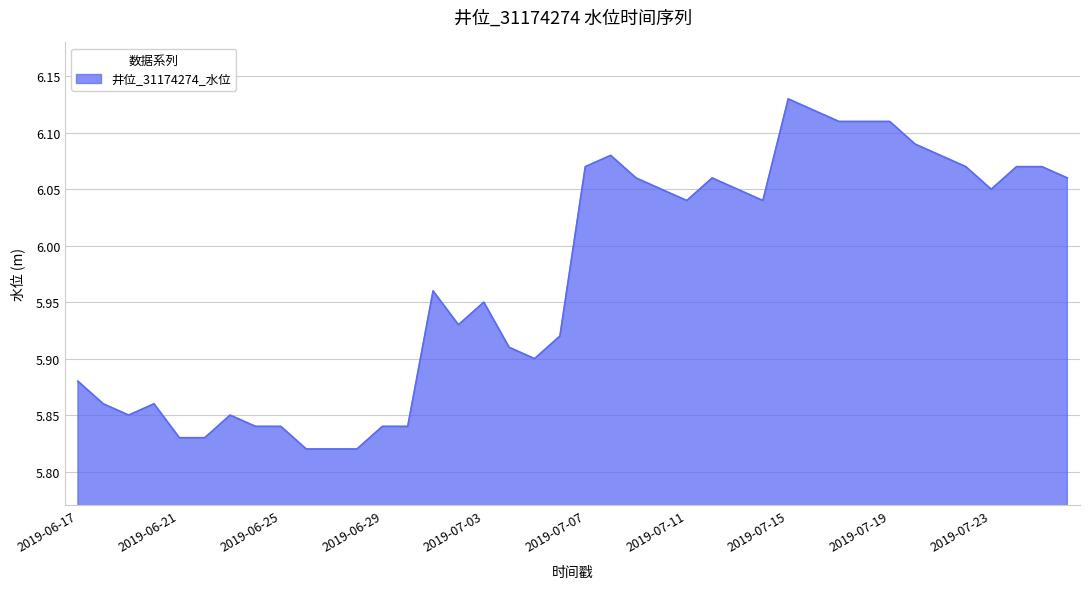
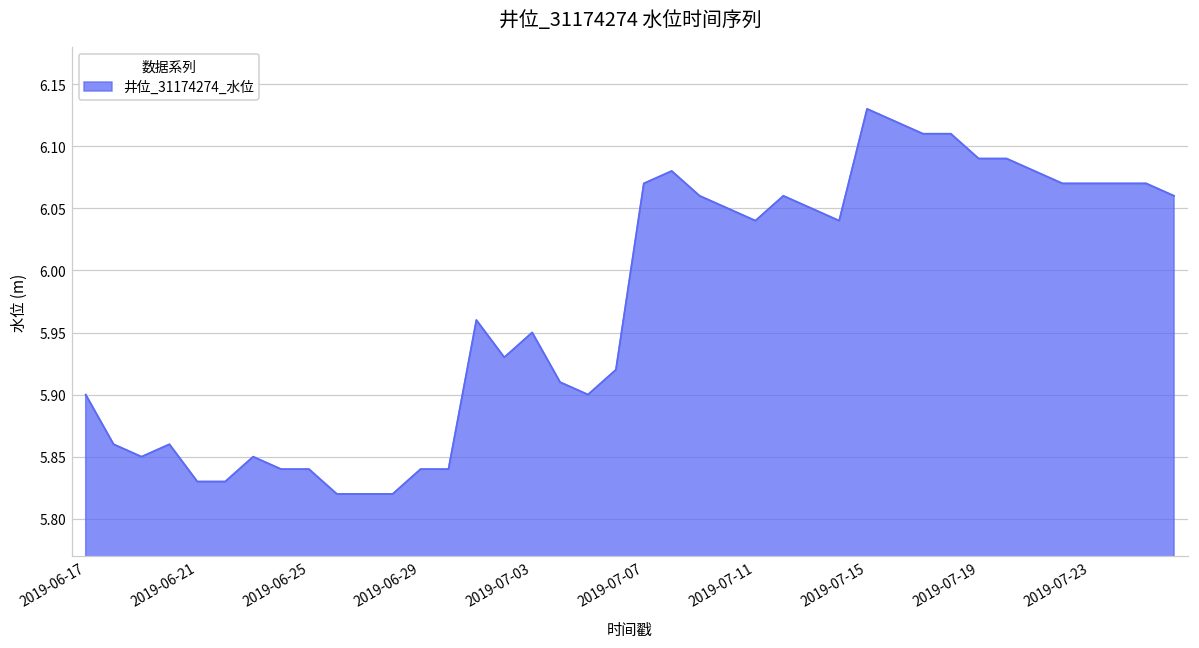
2019-06-17: 5.88 -> 5.90
2019-07-19: 6.11 -> 6.09
2019-07-23: 6.05 -> 6.07
